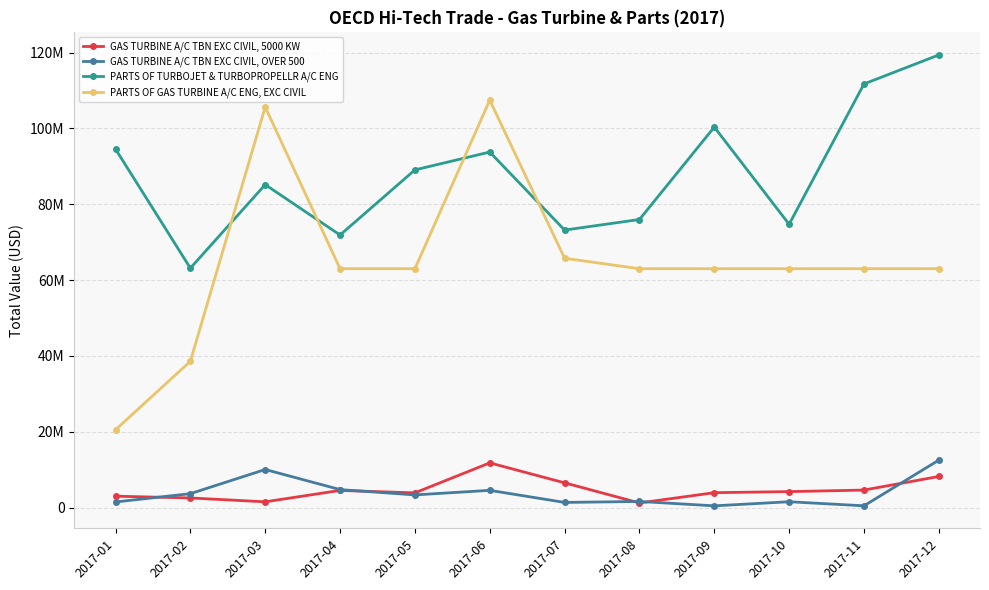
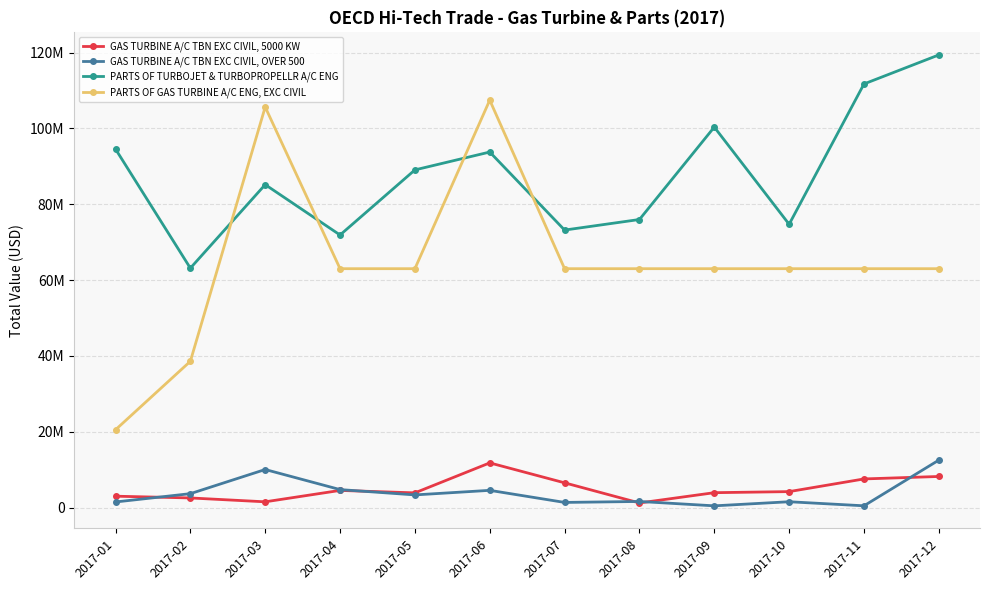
PARTS OF GAS TURBINE A/C ENG, EXC CIVIL, 2017-07: 66000000 -> 63000000
GAS TURBINE A/C TBN EXC CIVIL, 5000 KW, 2017-11: 5000000 -> 8000000
